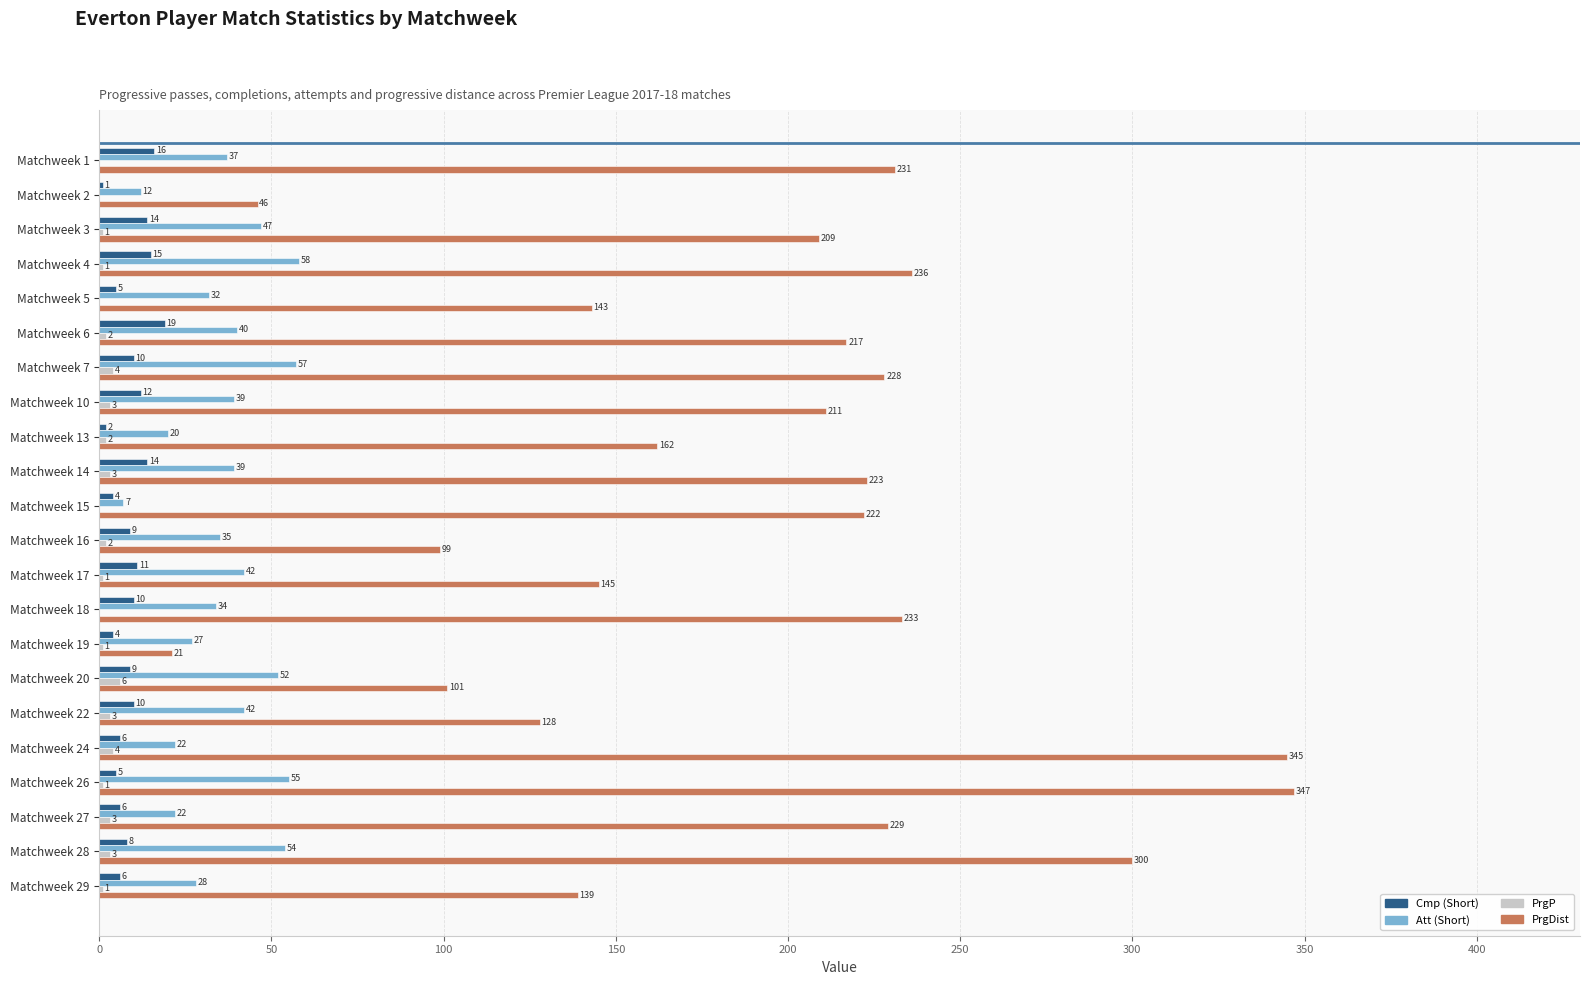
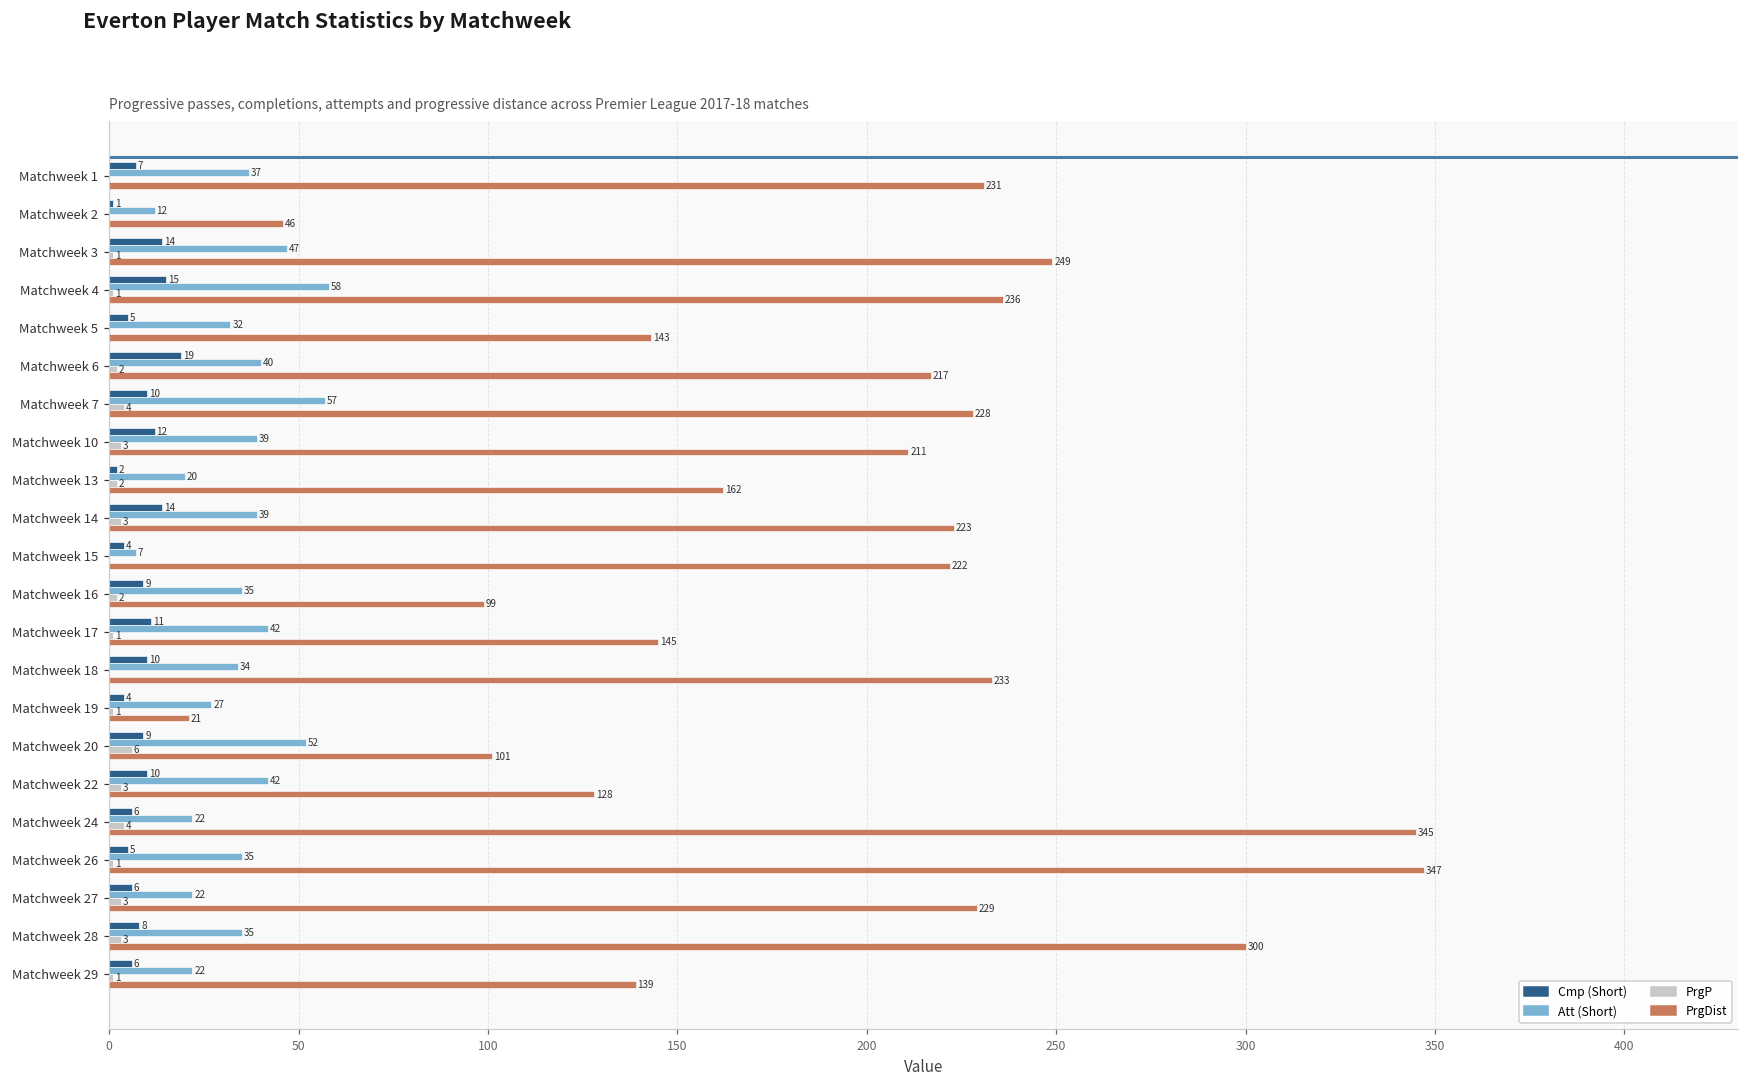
Cmp (Short), Matchweek 1: 16 -> 7
PrgDist, Matchweek 3: 209 -> 249
Att (Short), Matchweek 26: 55 -> 35
Att (Short), Matchweek 28: 54 -> 35
Att (Short), Matchweek 29: 28 -> 22
